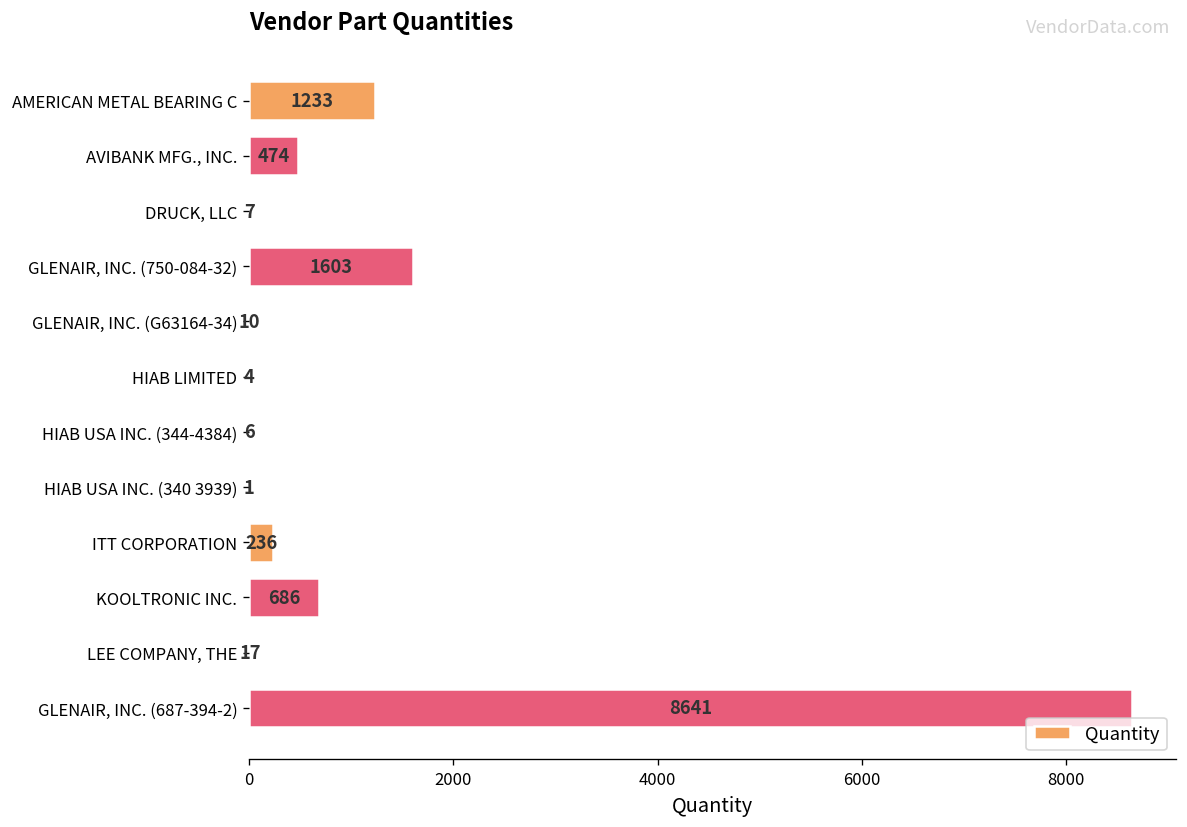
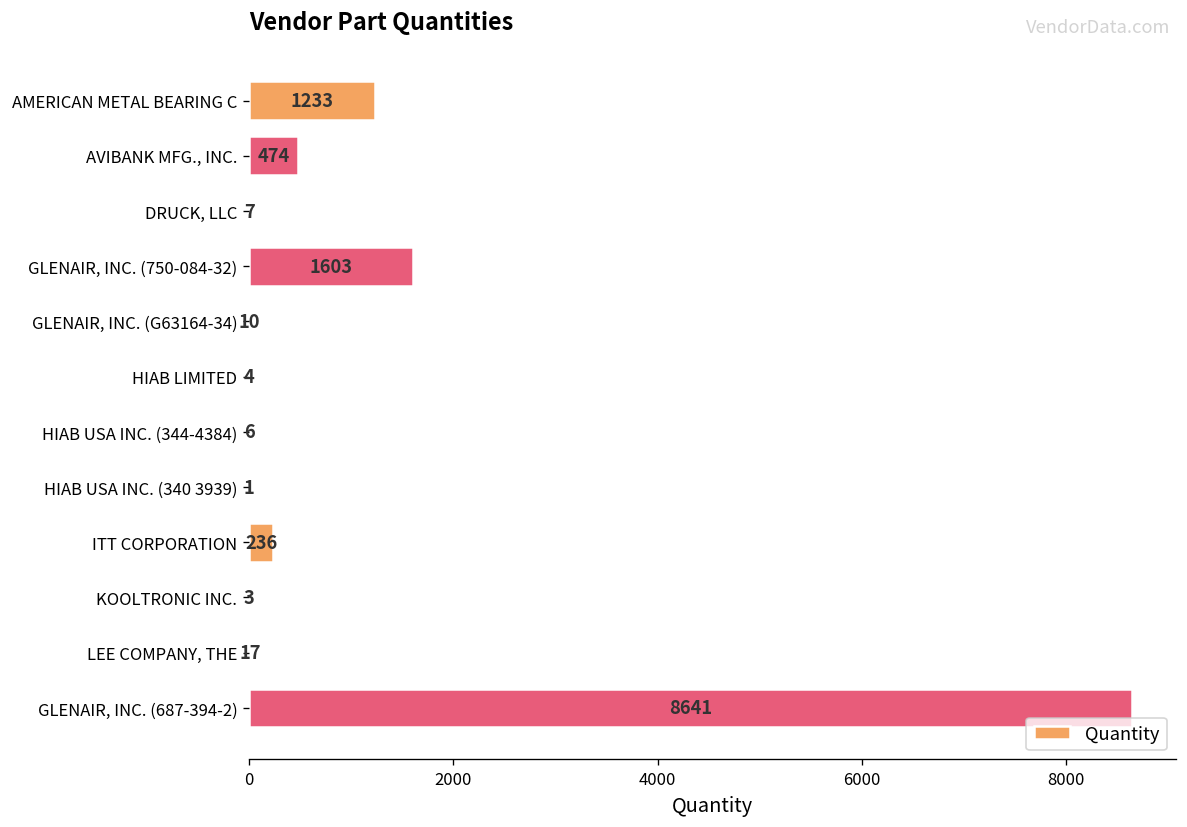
KOOLTRONIC INC.: 686 -> 3
